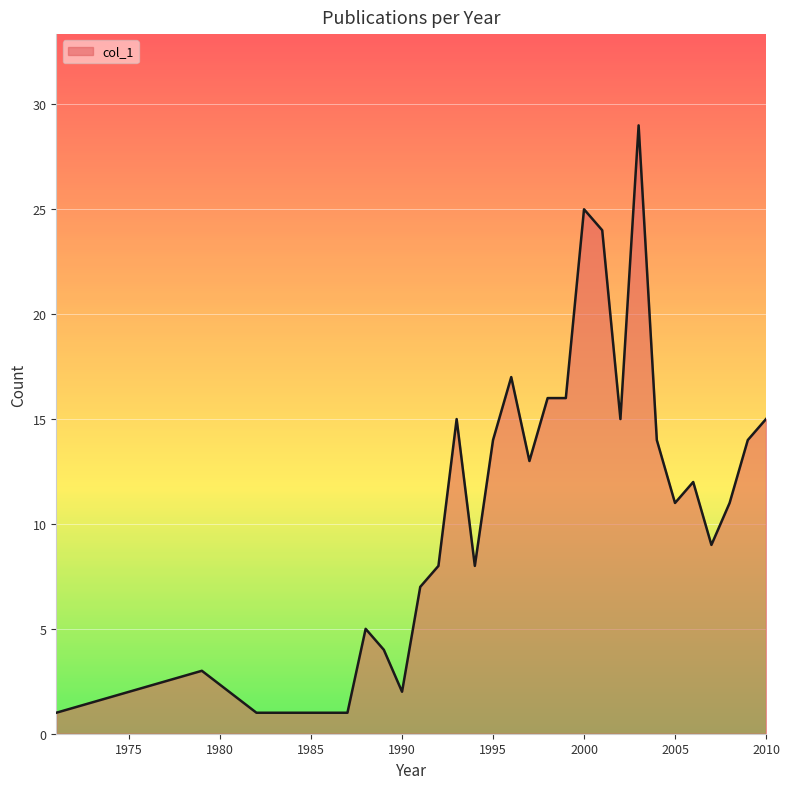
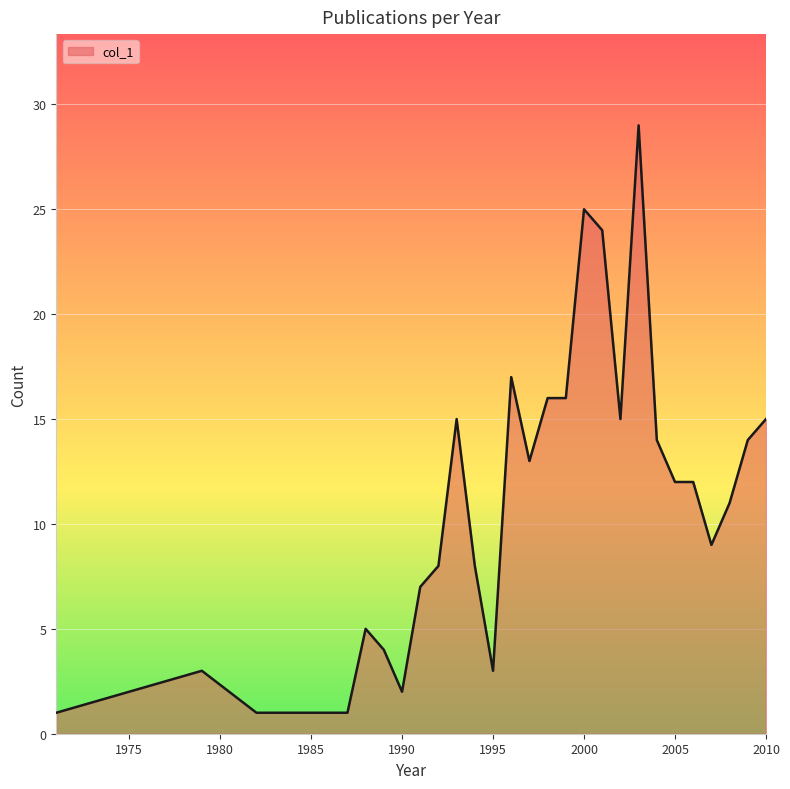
1995: 14 -> 3
2005: 11 -> 12
